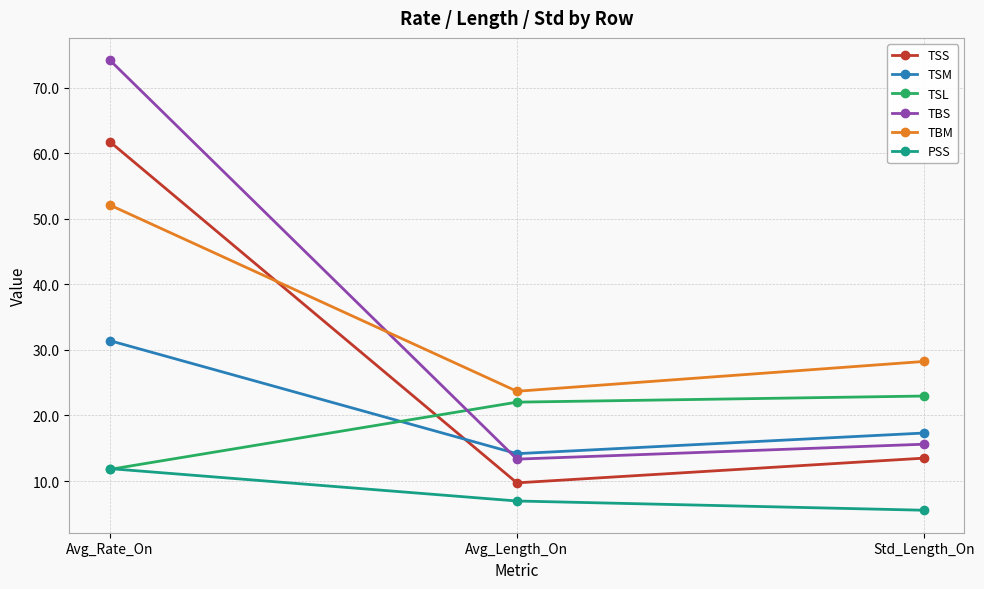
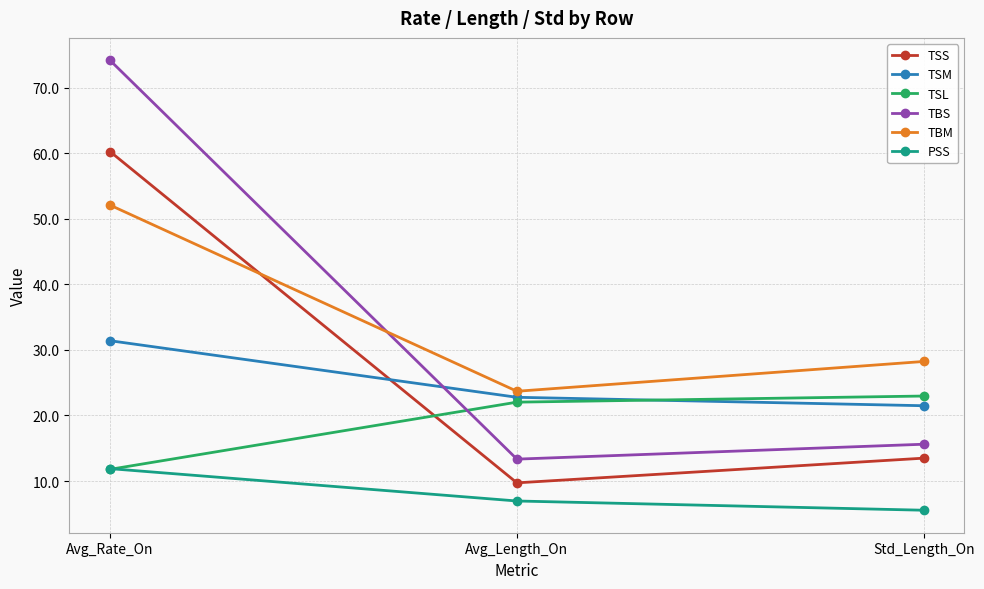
TSS, Avg_Rate_On: 62 -> 60
TSM, Avg_Length_On: 14 -> 23
TSM, Std_Length_On: 17 -> 21
